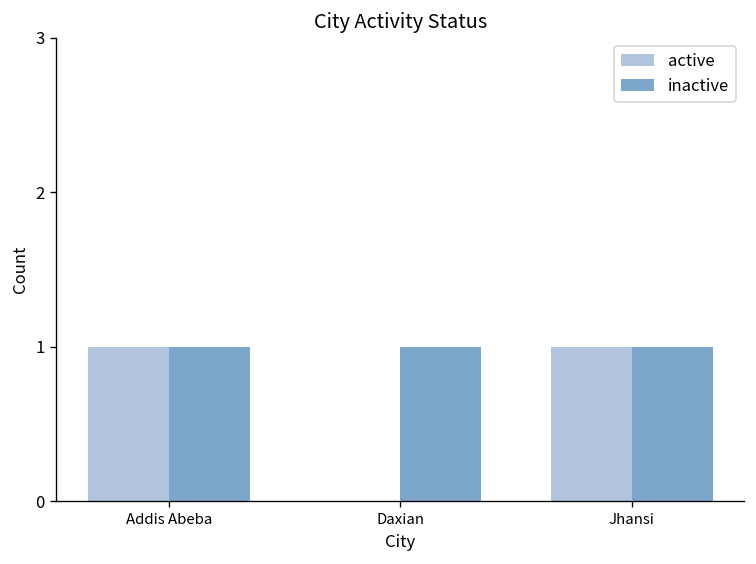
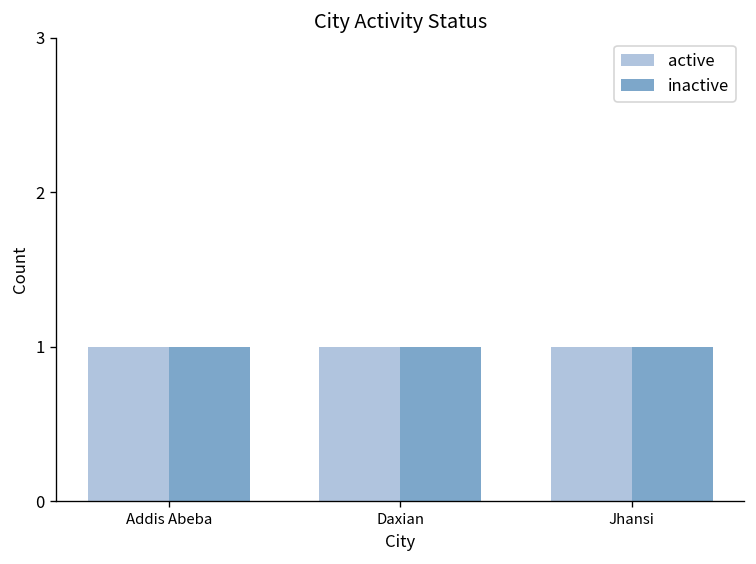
active, Daxian: 0 -> 1
